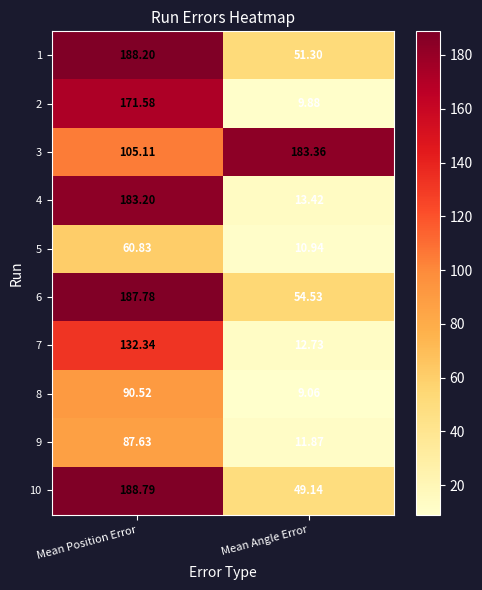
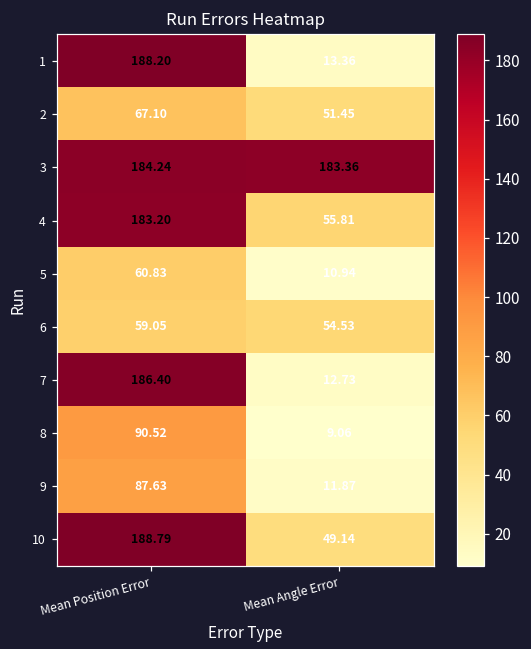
1, Mean Angle Error: 51.30 -> 13.36
2, Mean Position Error: 171.58 -> 67.10
2, Mean Angle Error: 9.88 -> 51.45
3, Mean Position Error: 105.11 -> 184.24
4, Mean Angle Error: 13.42 -> 55.81
6, Mean Position Error: 187.78 -> 59.05
7, Mean Position Error: 132.34 -> 186.40
